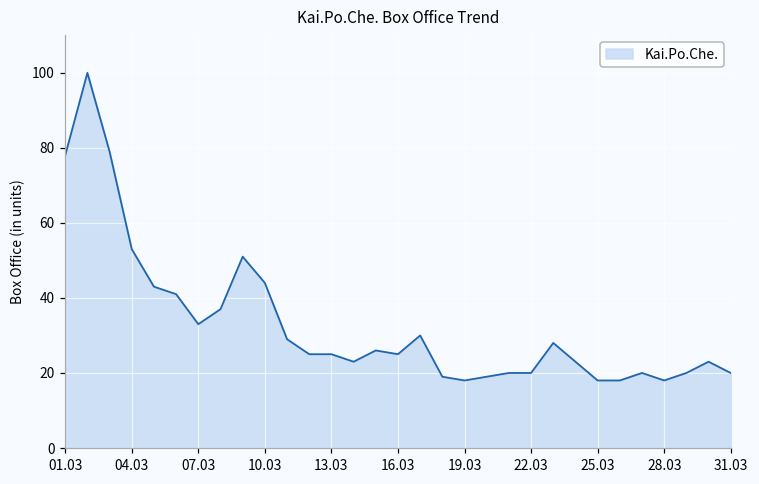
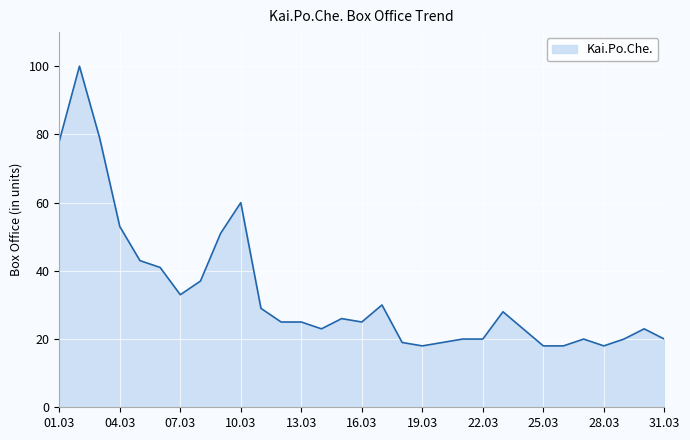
10.03: 44 -> 60
